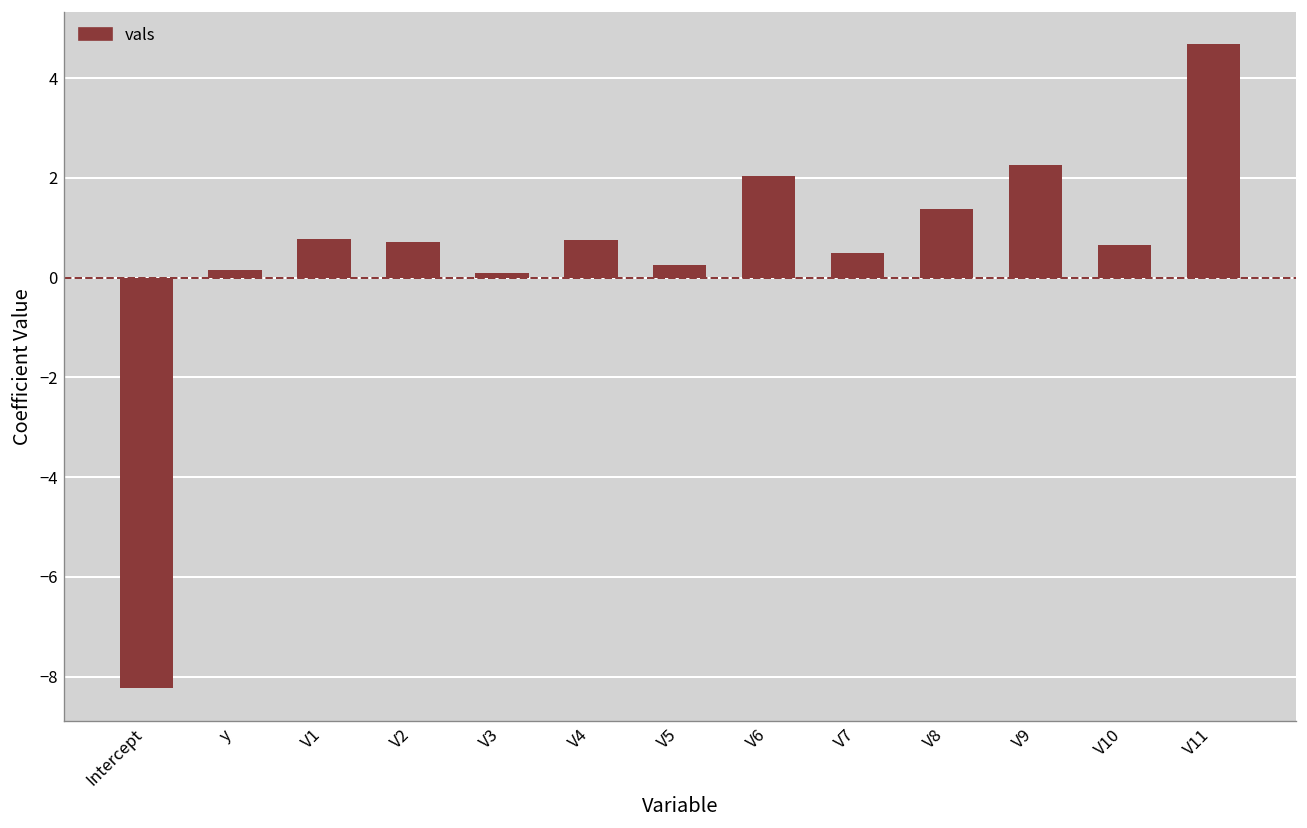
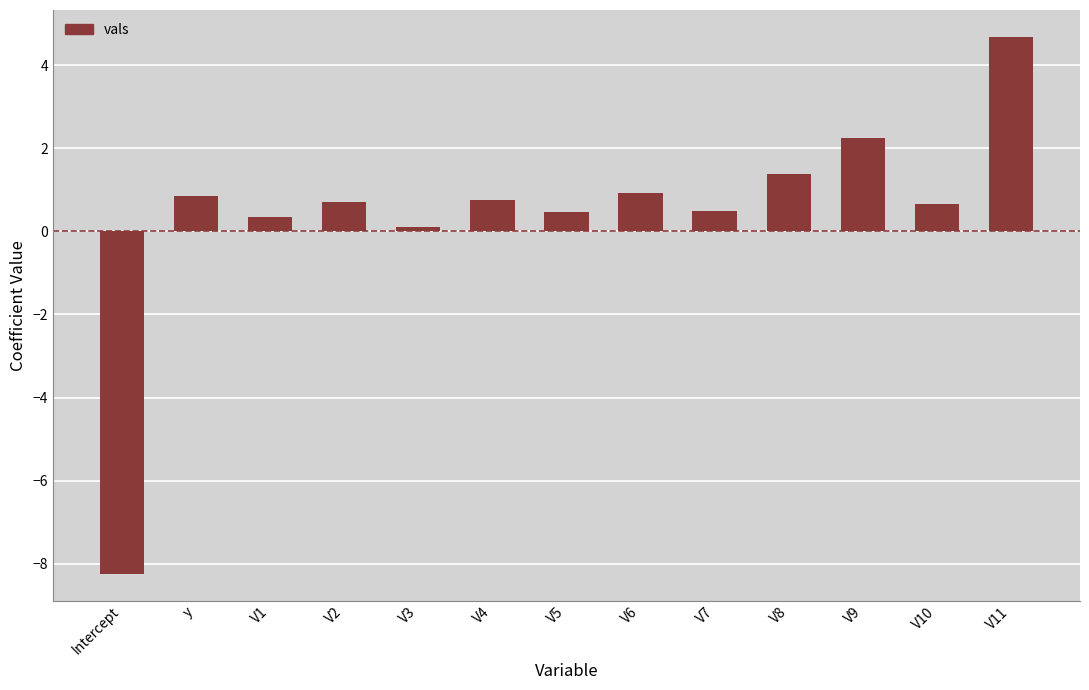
y: 0.1 -> 0.8
V1: 0.8 -> 0.3
V5: 0.3 -> 0.5
V6: 2.0 -> 0.9
